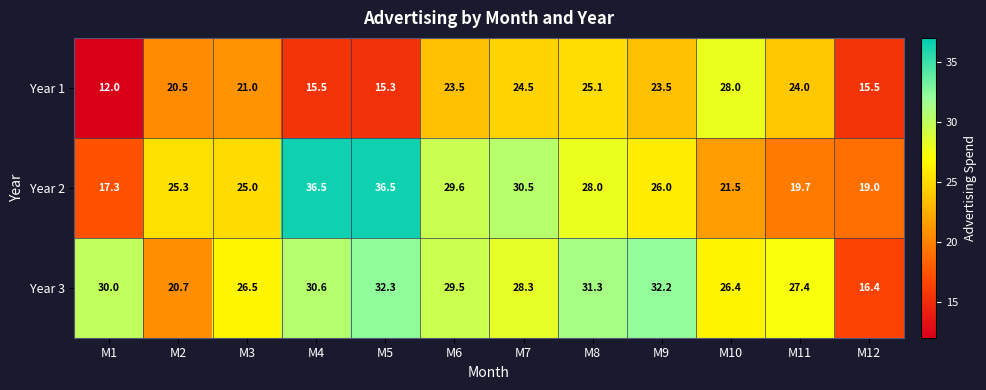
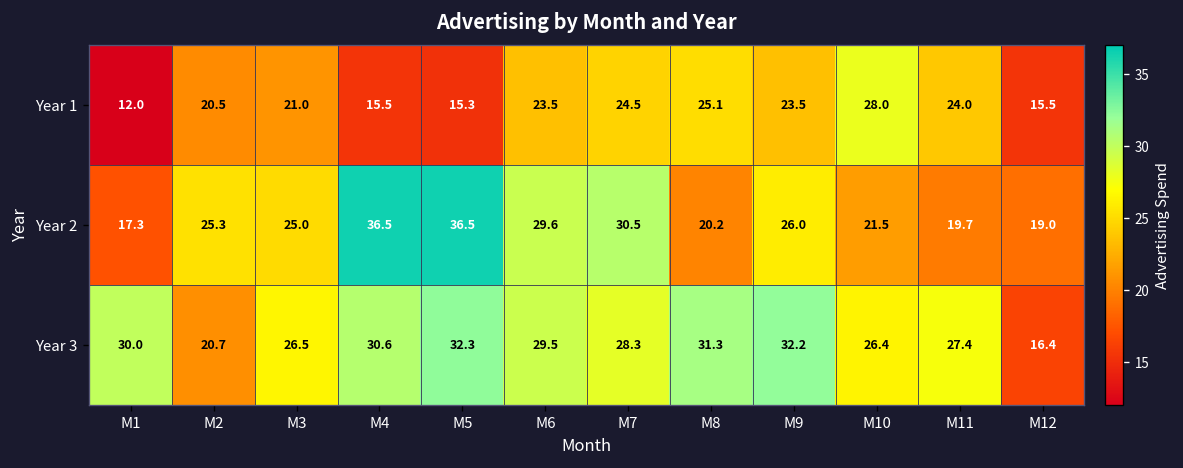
Year 2, M8: 28.0 -> 20.2
